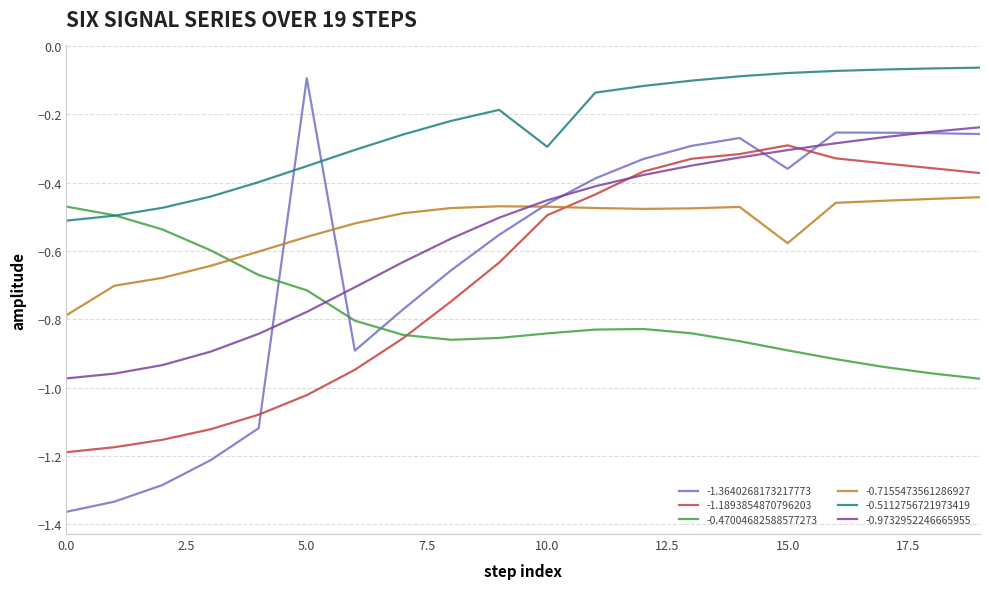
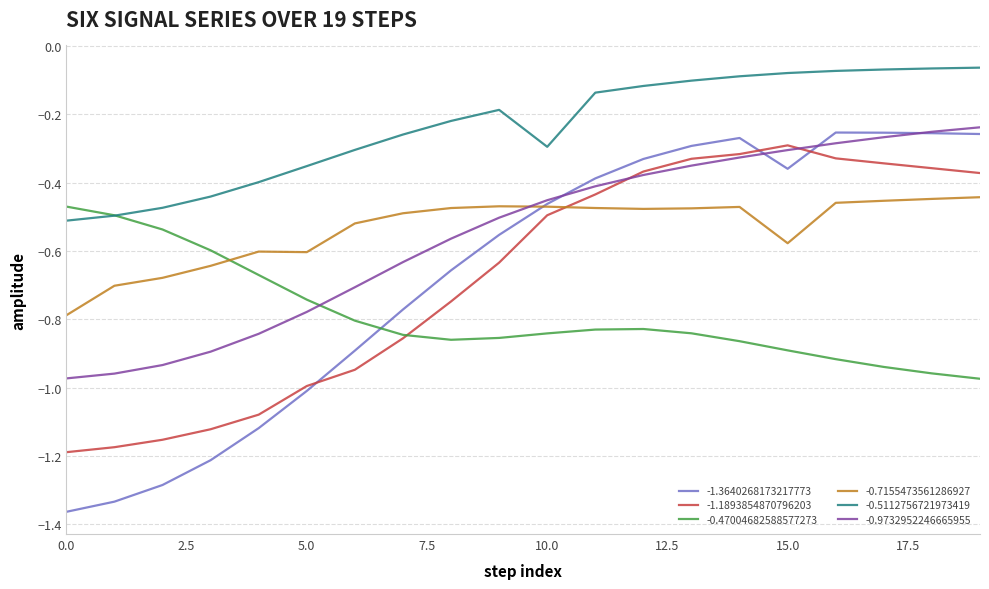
-1.3640268173217773, 5.0: -0.09 -> -1.01
-1.1893854870796203, 5.0: -1.02 -> -1.00
-0.47004682588577273, 5.0: -0.72 -> -0.74
-0.7155473561286927, 5.0: -0.56 -> -0.60
